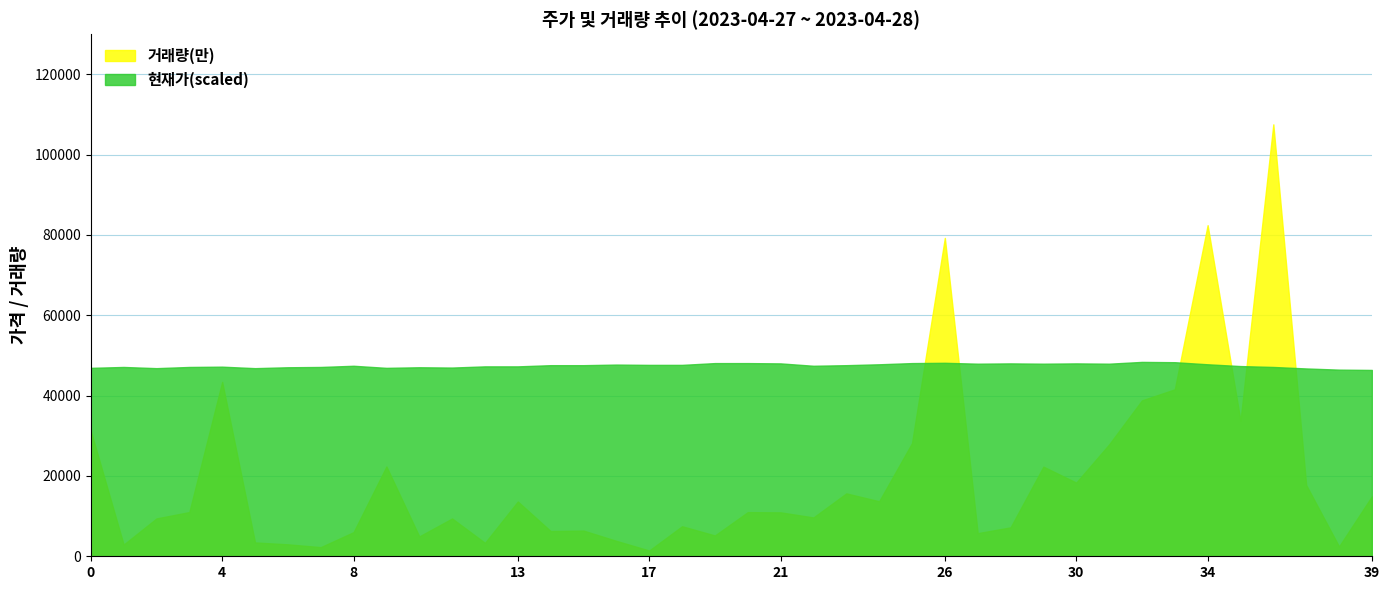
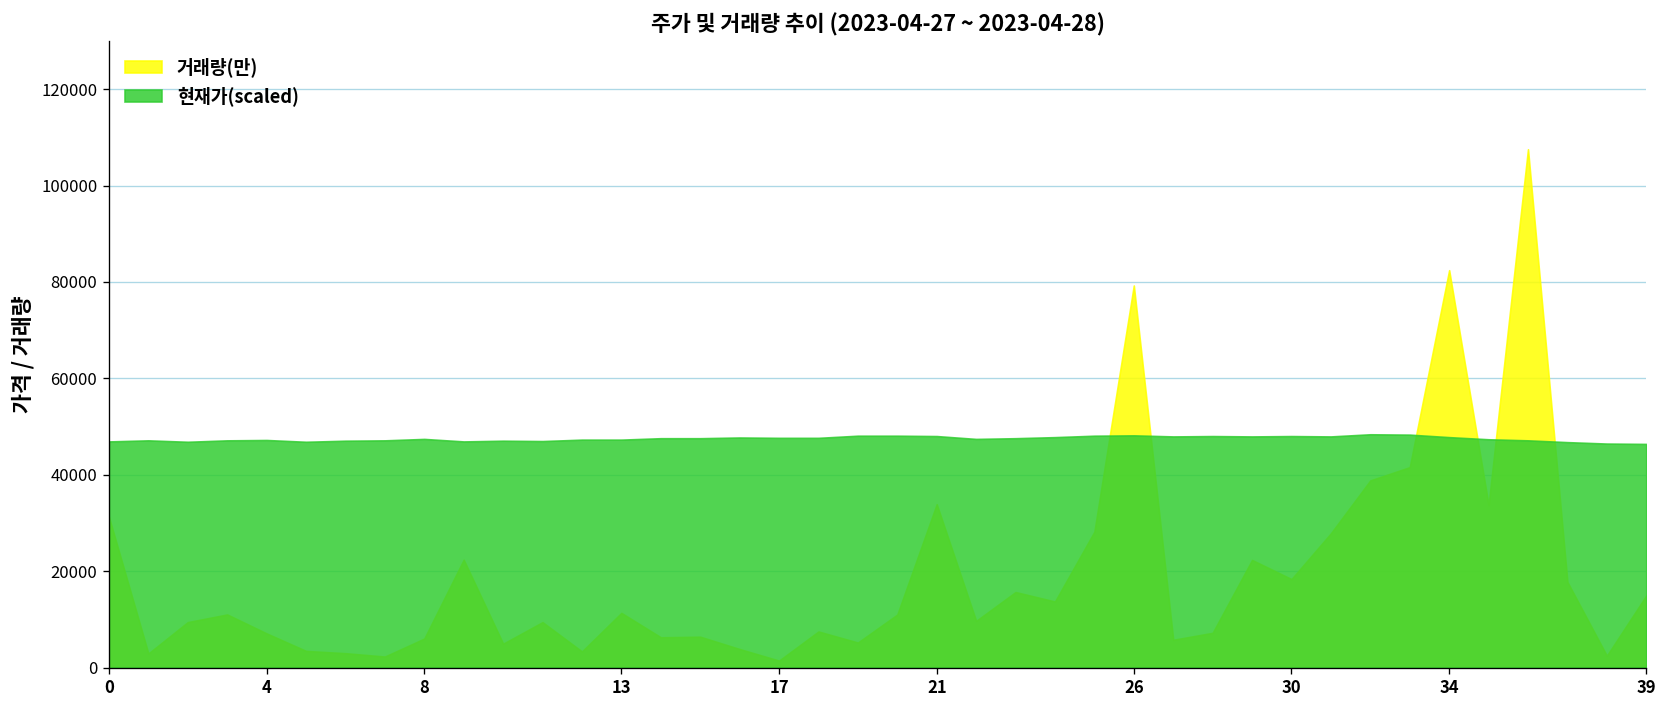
거래량(만), 4: 43000 -> 7000
거래량(만), 13: 14000 -> 11000
거래량(만), 21: 11000 -> 34000
